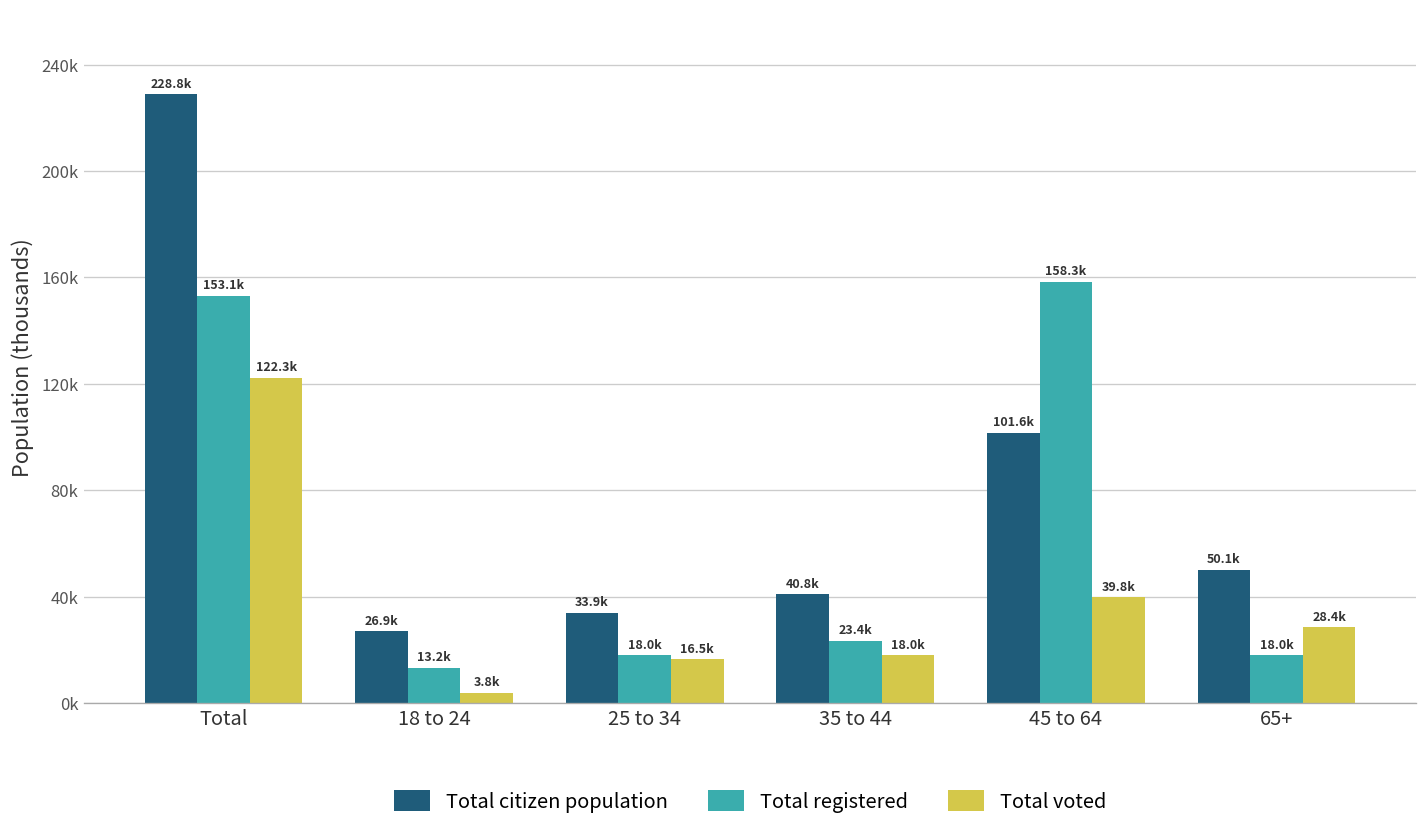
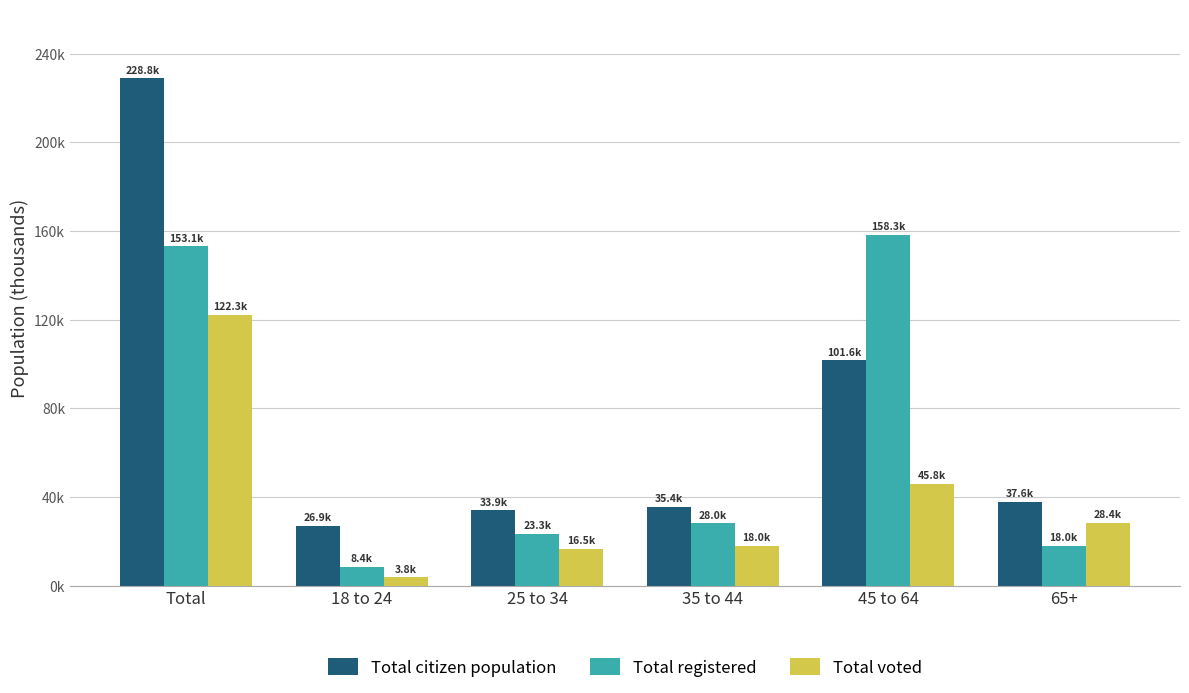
Total registered, 18 to 24: 13.2k -> 8.4k
Total registered, 25 to 34: 18.0k -> 23.3k
Total citizen population, 35 to 44: 40.8k -> 35.4k
Total registered, 35 to 44: 23.4k -> 28.0k
Total voted, 45 to 64: 39.8k -> 45.8k
Total citizen population, 65+: 50.1k -> 37.6k
